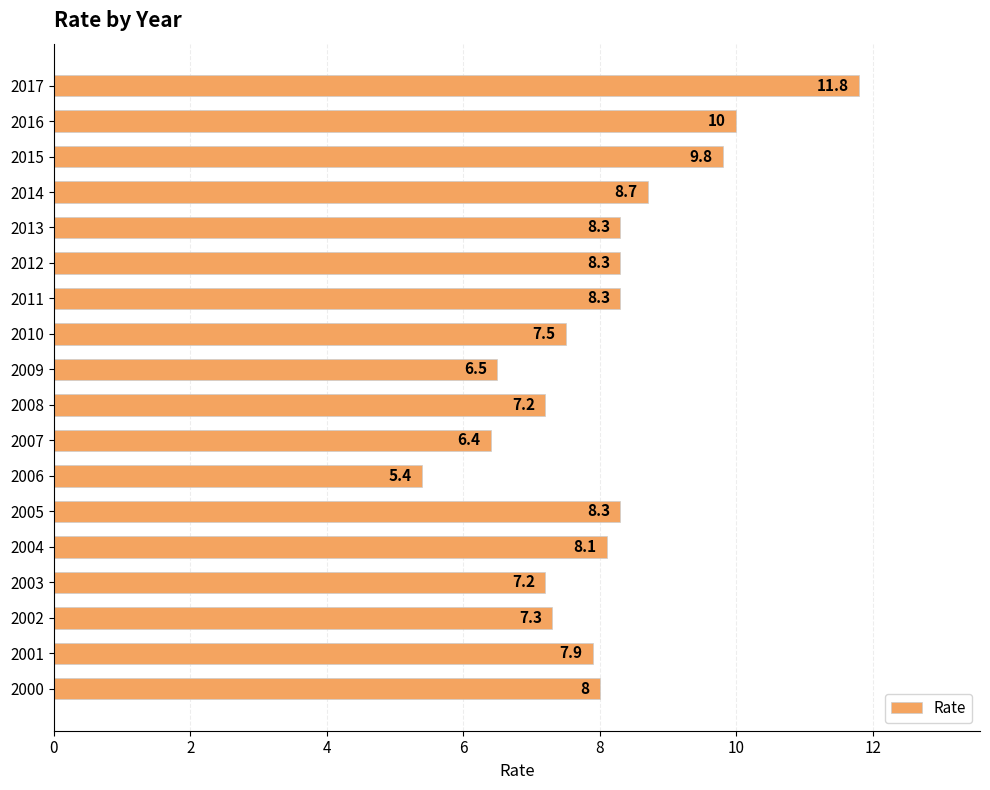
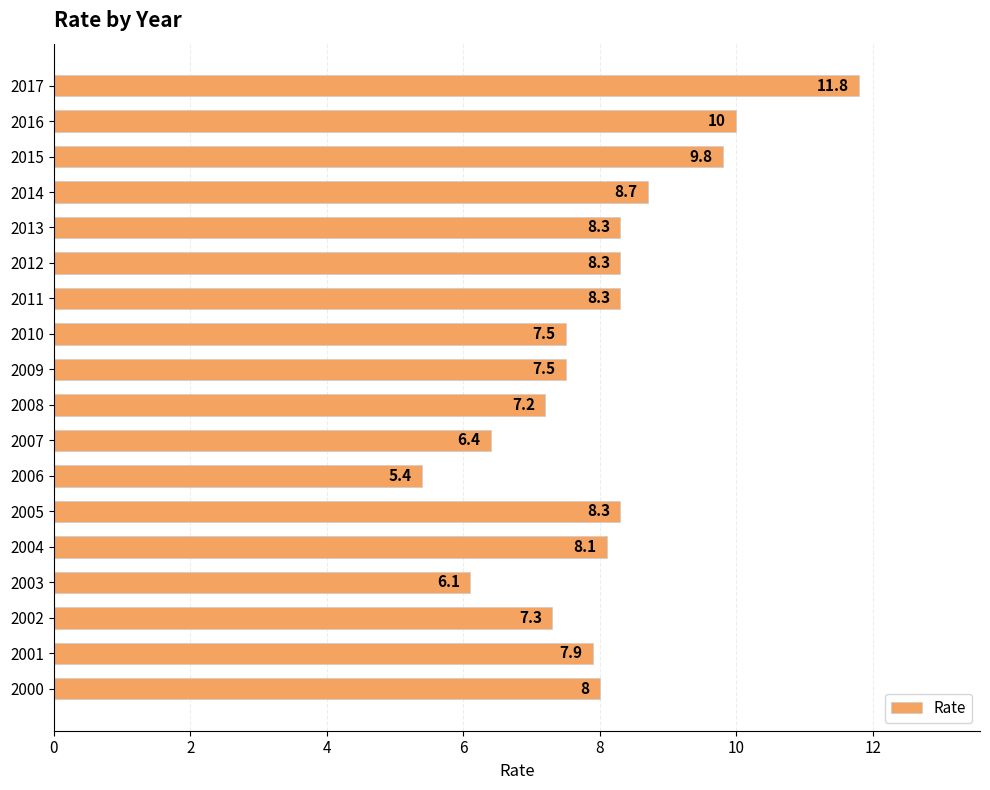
2009: 6.5 -> 7.5
2003: 7.2 -> 6.1
